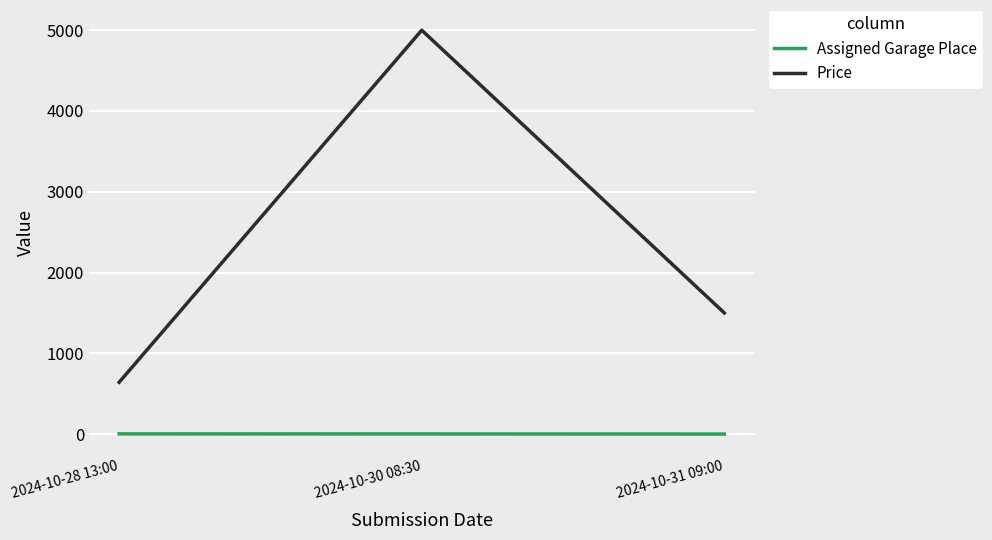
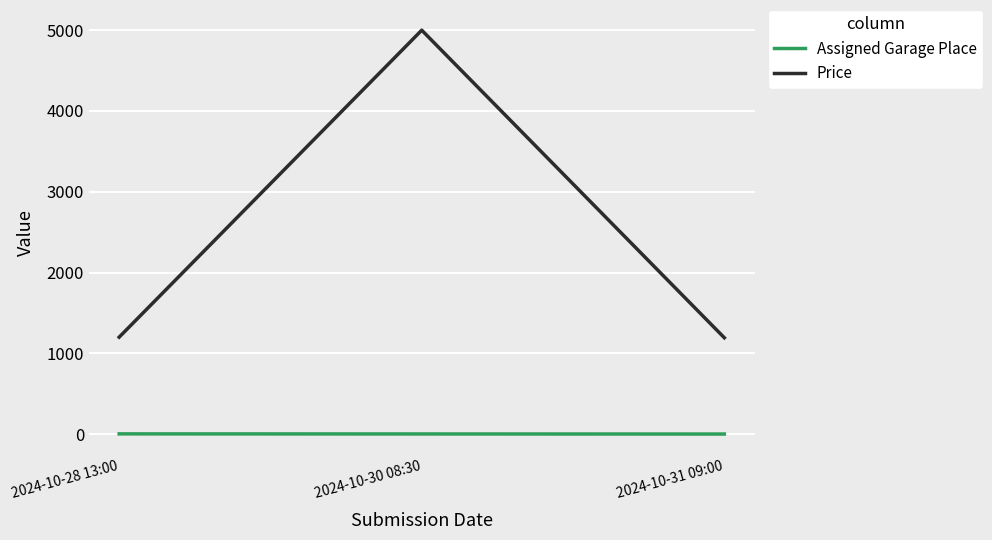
Price, 2024-10-28 13:00: 600 -> 1200
Price, 2024-10-31 09:00: 1500 -> 1200
